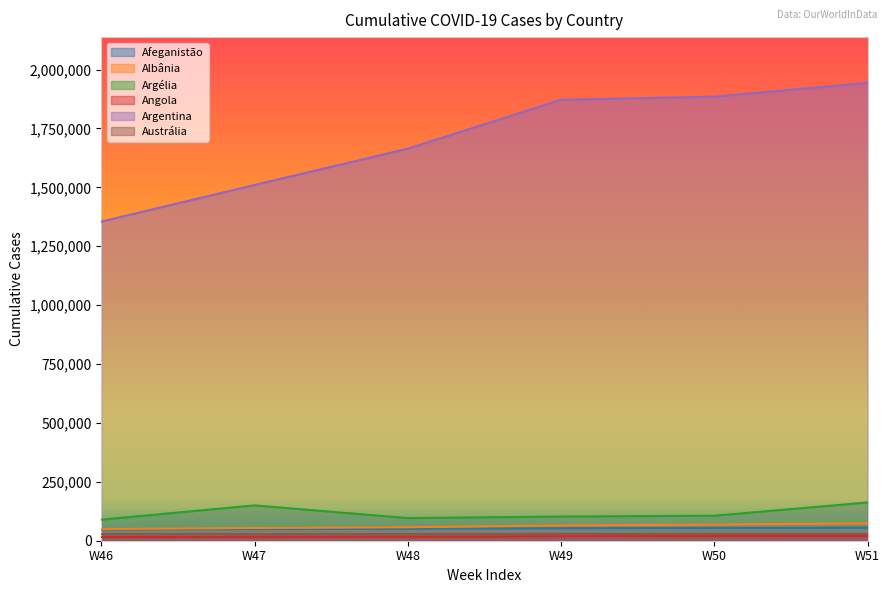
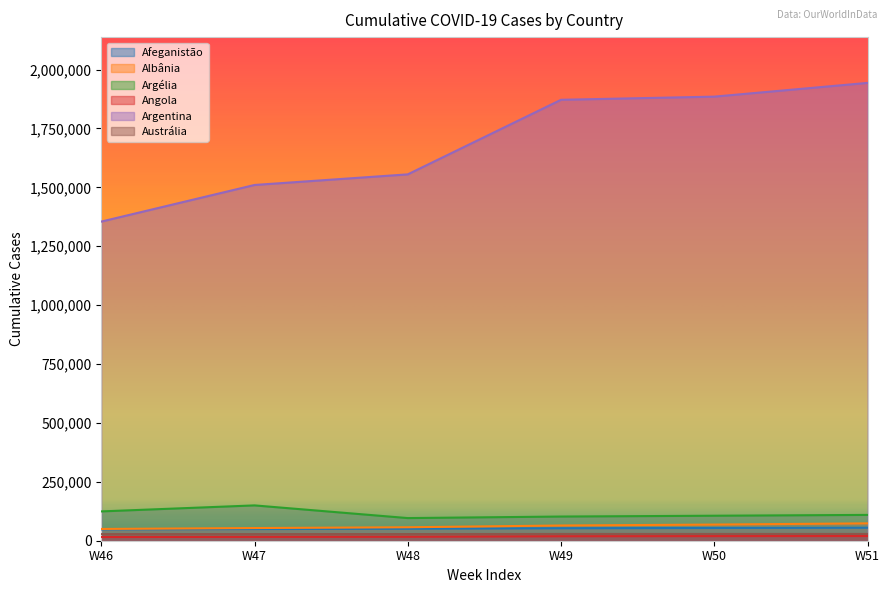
Argélia, W46: 90,000 -> 120,000
Argentina, W48: 1,660,000 -> 1,560,000
Argélia, W51: 160,000 -> 110,000
